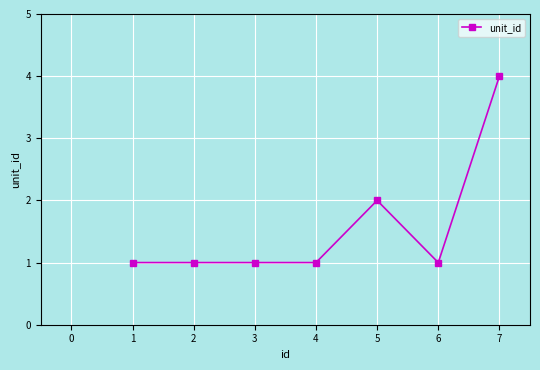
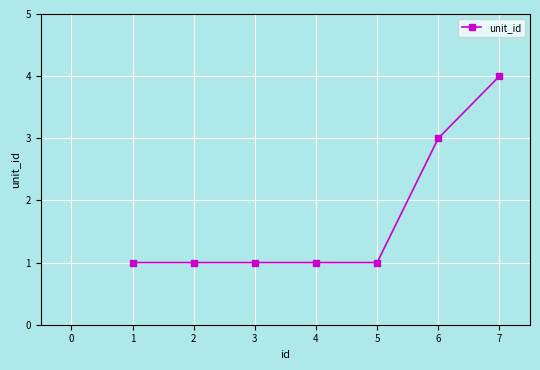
5: 2 -> 1
6: 1 -> 3
